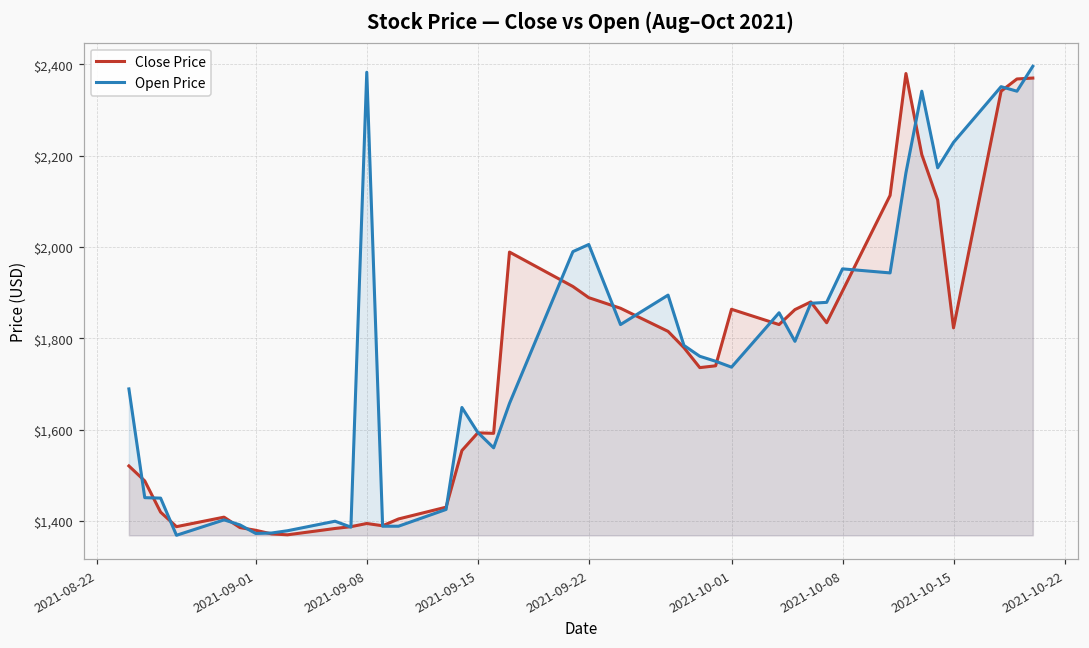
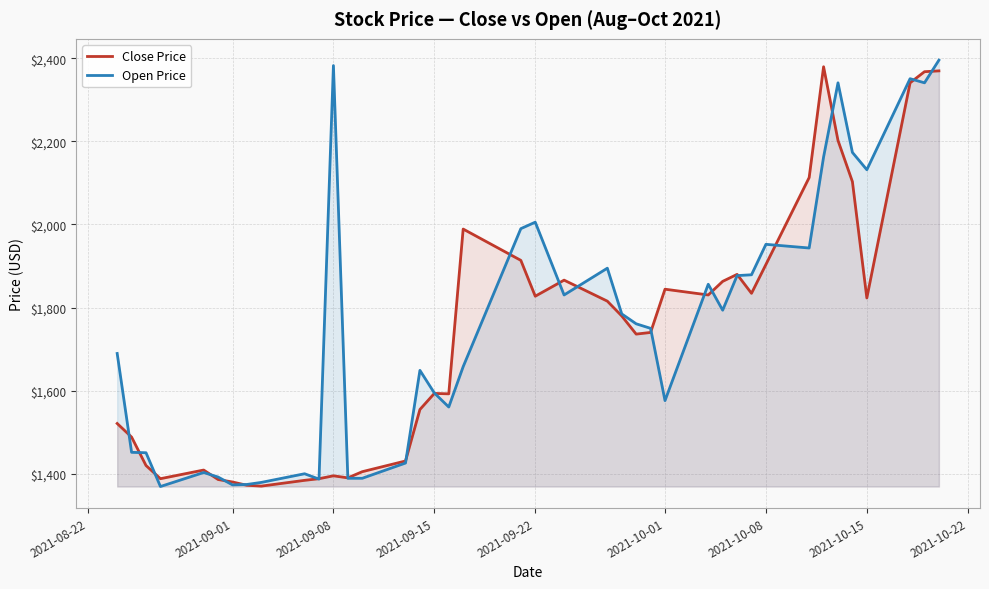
Close Price, 2021-09-22: $1,890 -> $1,830
Close Price, 2021-10-01: $1,860 -> $1,840
Open Price, 2021-10-01: $1,740 -> $1,580
Open Price, 2021-10-15: $2,230 -> $2,130
